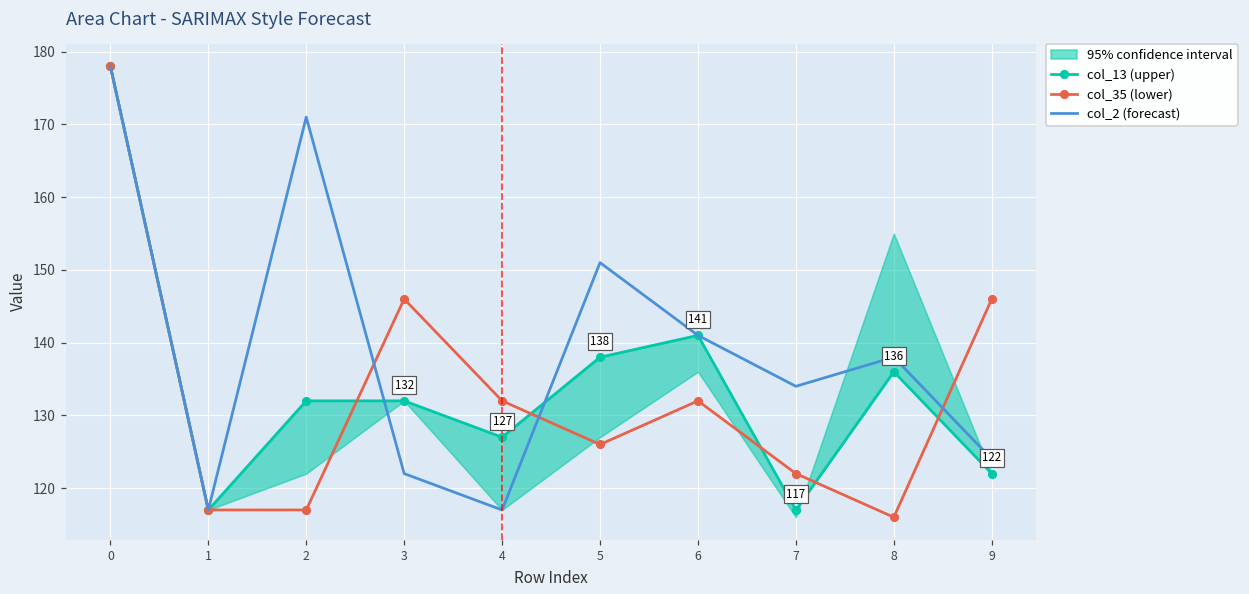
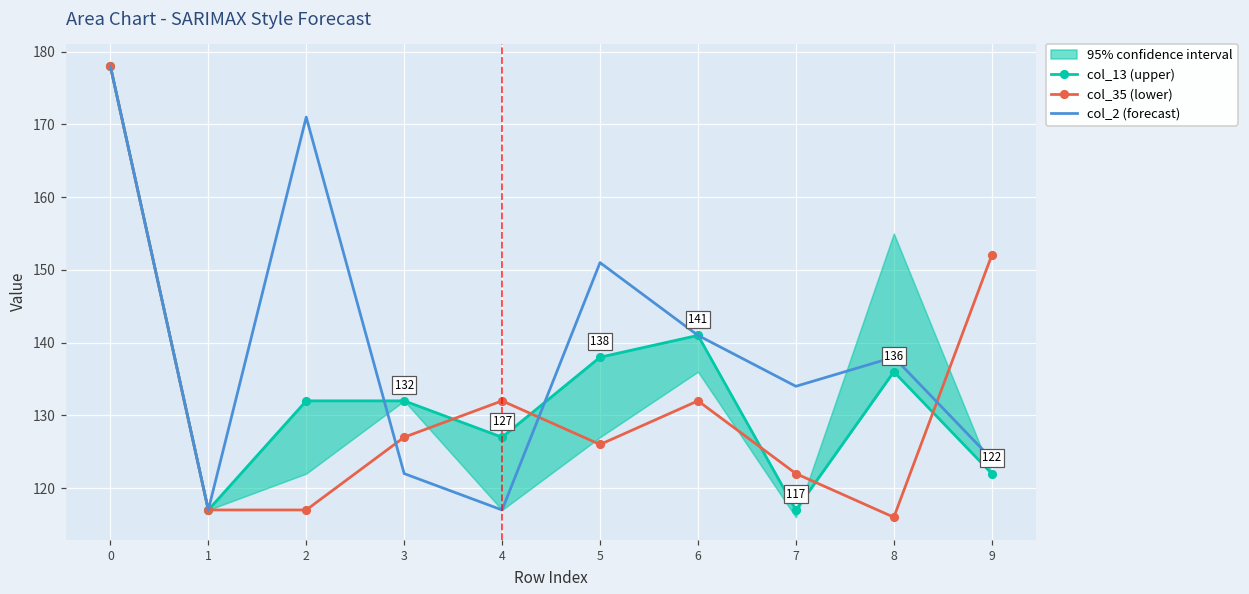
col_35 (lower), 3: 146 -> 127
col_35 (lower), 9: 146 -> 152
